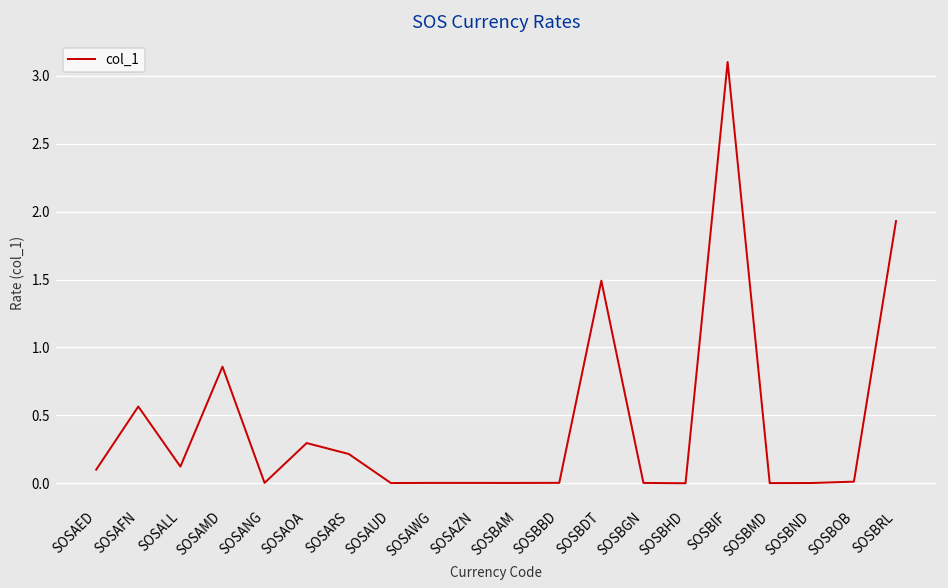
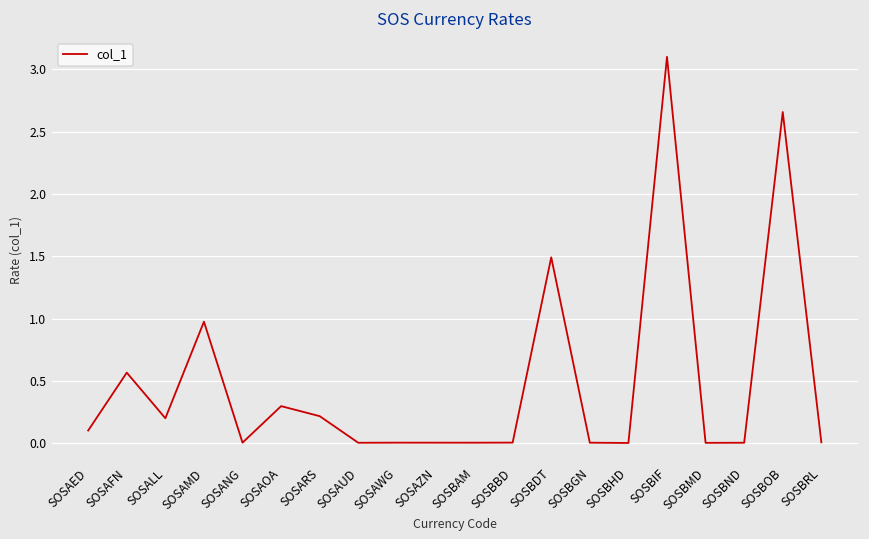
SOSALL: 0.12 -> 0.20
SOSAMD: 0.86 -> 0.97
SOSBOB: 0.01 -> 2.66
SOSBRL: 1.93 -> 0.01
